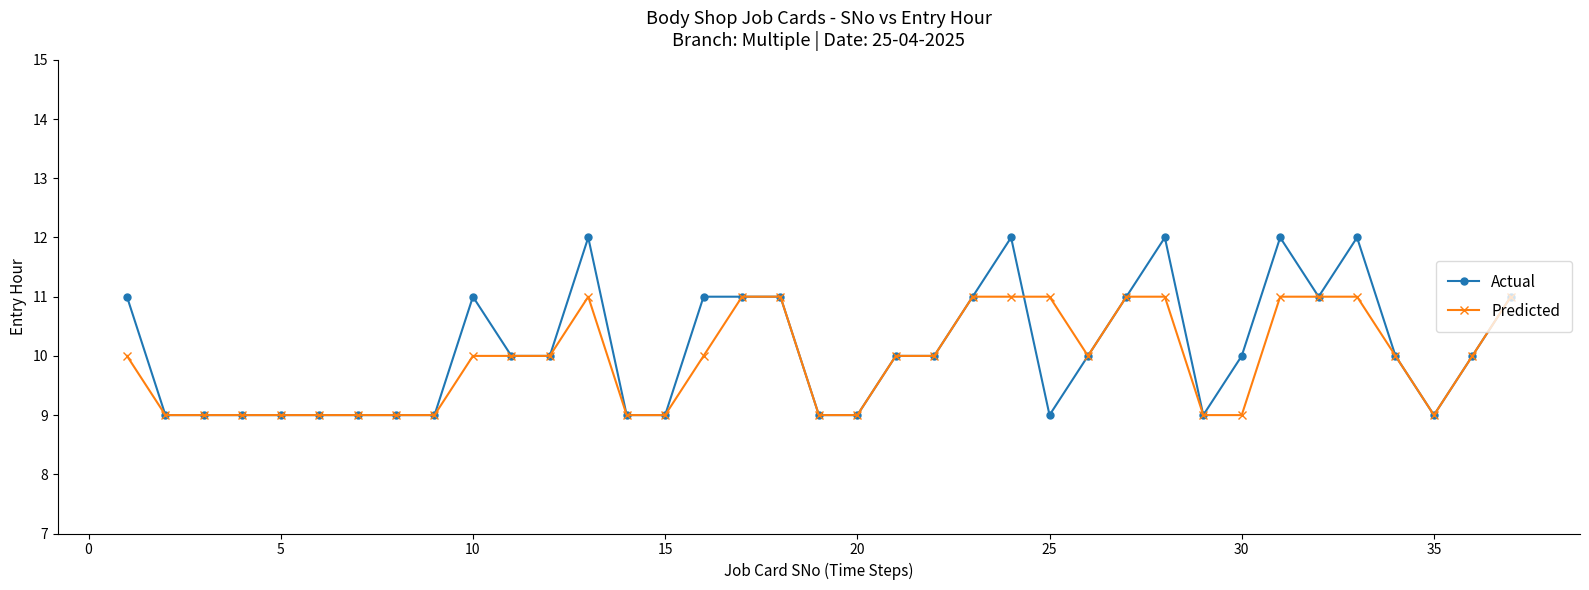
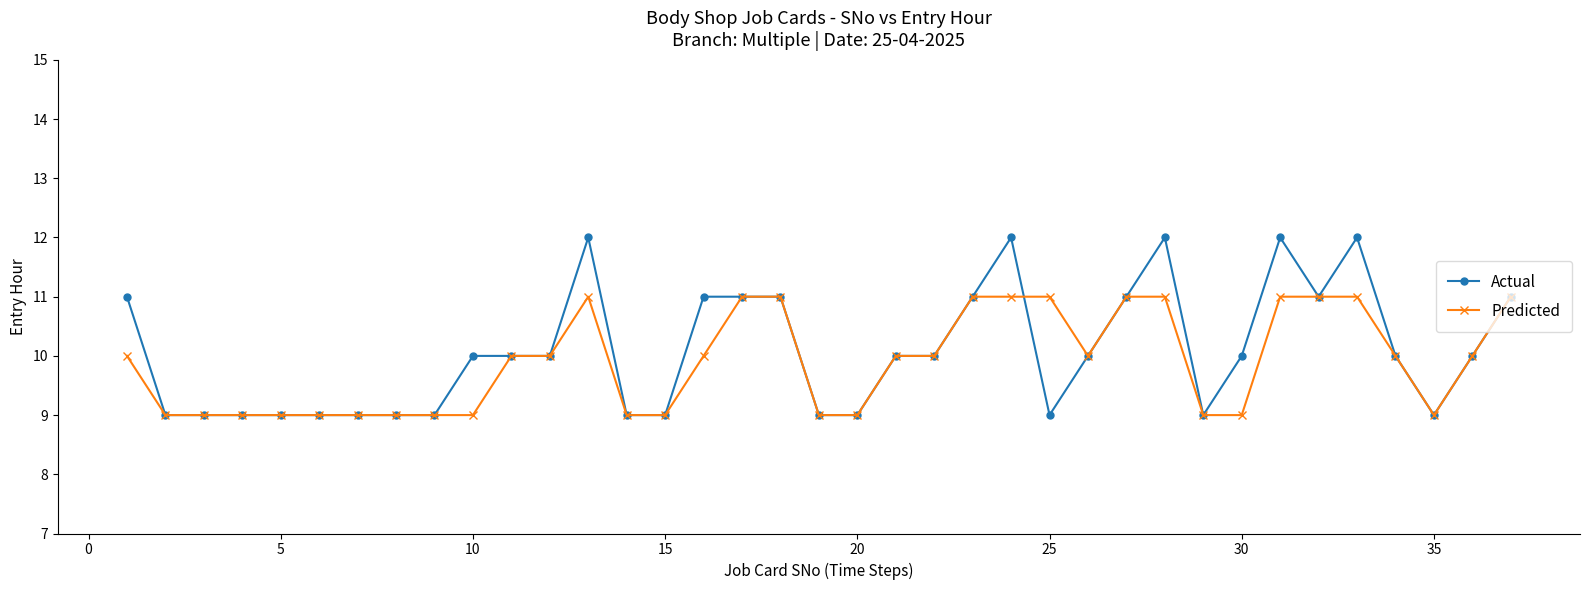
Actual, 10: 11 -> 10
Predicted, 10: 10 -> 9
